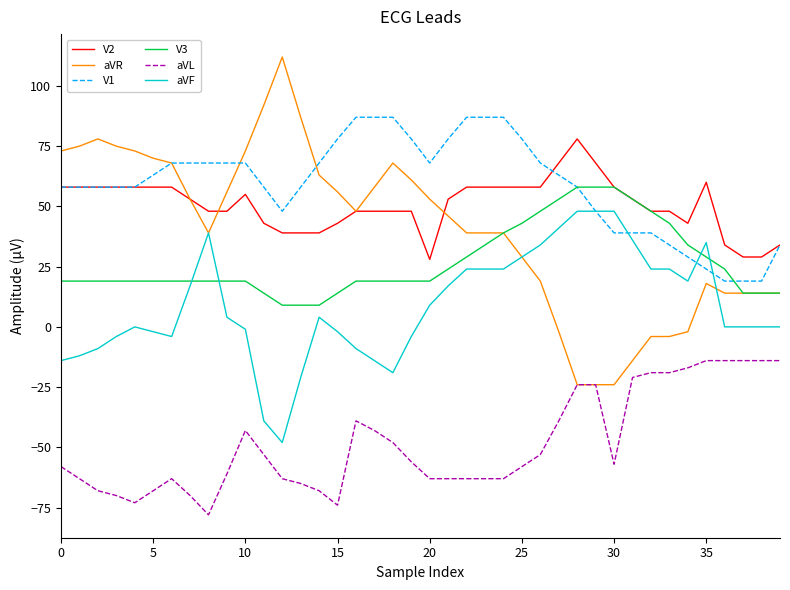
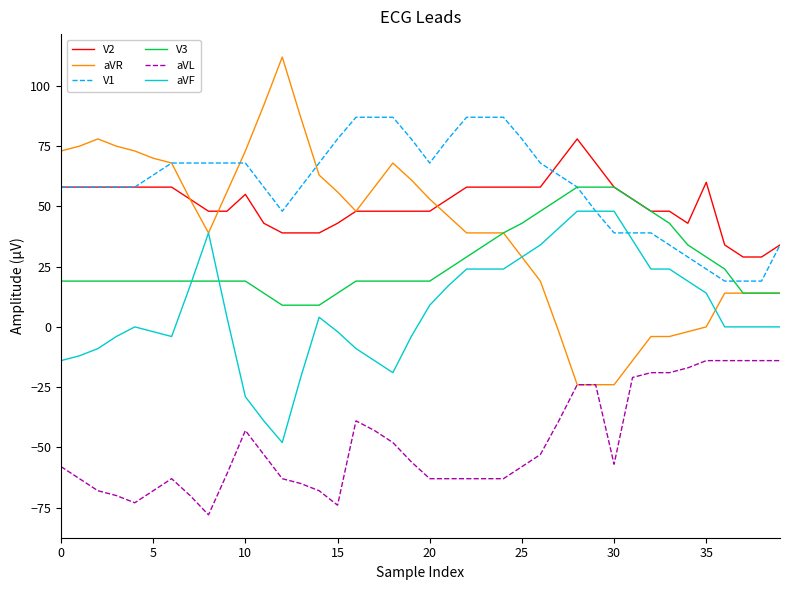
aVF, 10: -1 -> -29
V2, 20: 28 -> 48
aVR, 35: 18 -> 0
aVF, 35: 35 -> 14
